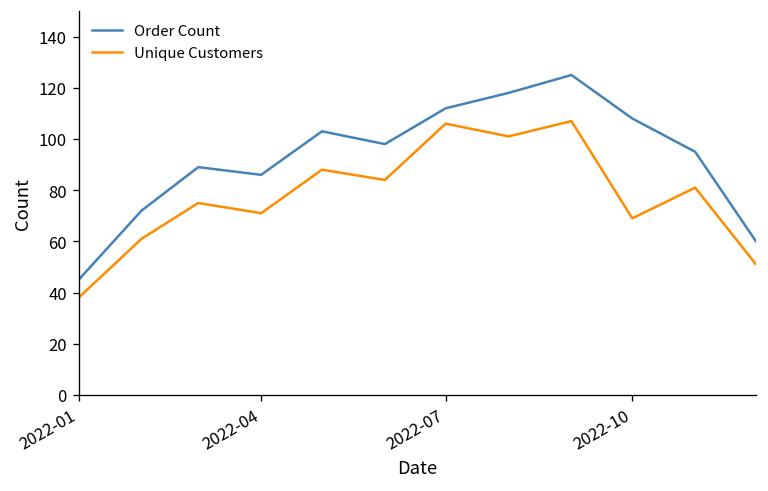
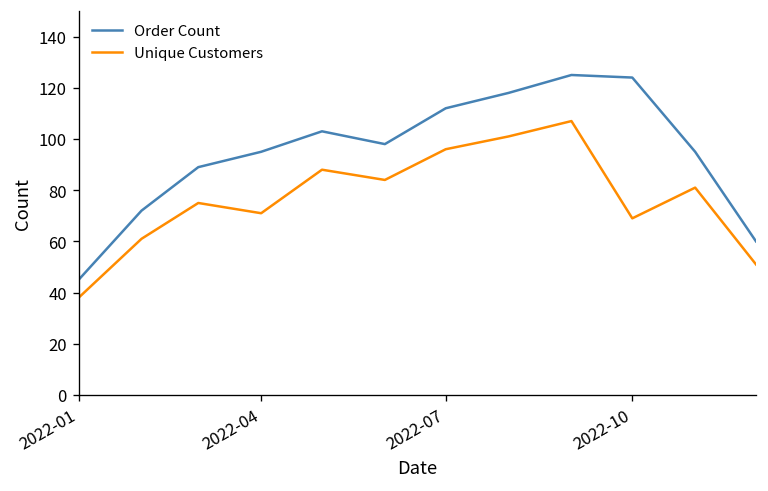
Order Count, 2022-04: 86 -> 95
Unique Customers, 2022-07: 106 -> 96
Order Count, 2022-10: 108 -> 124
